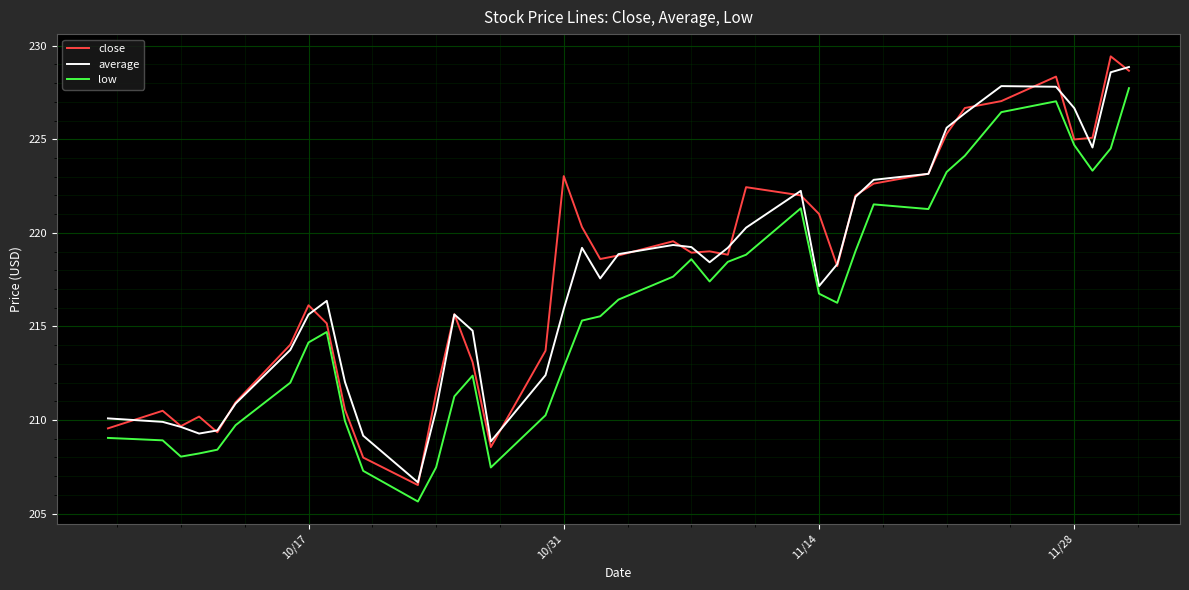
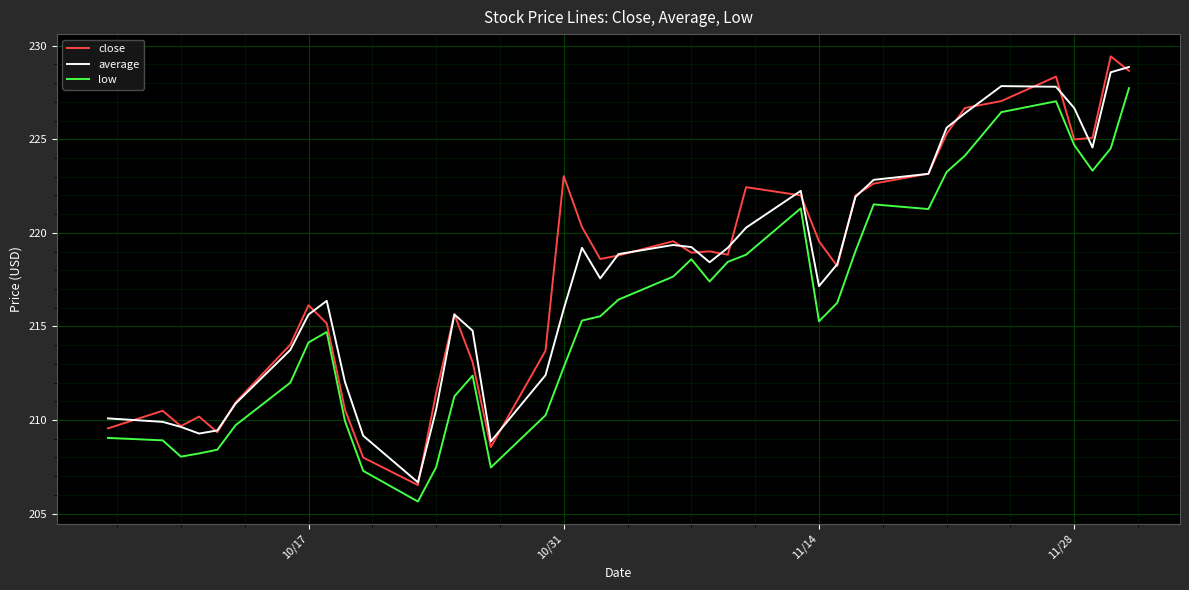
close, 11/14: 221.0 -> 219.6
low, 11/14: 216.8 -> 215.3
